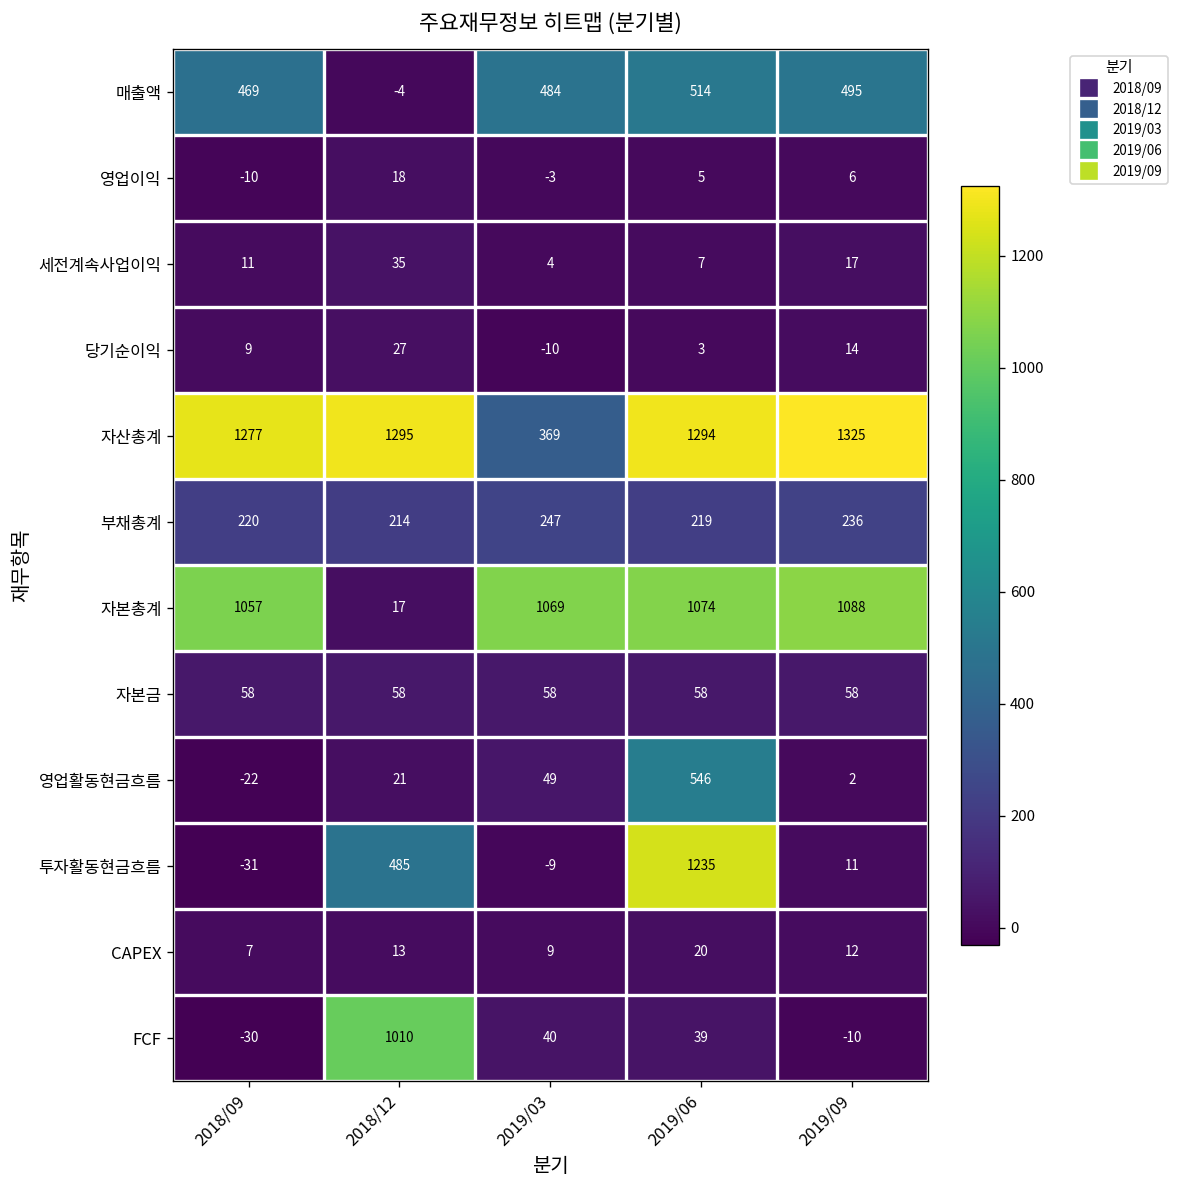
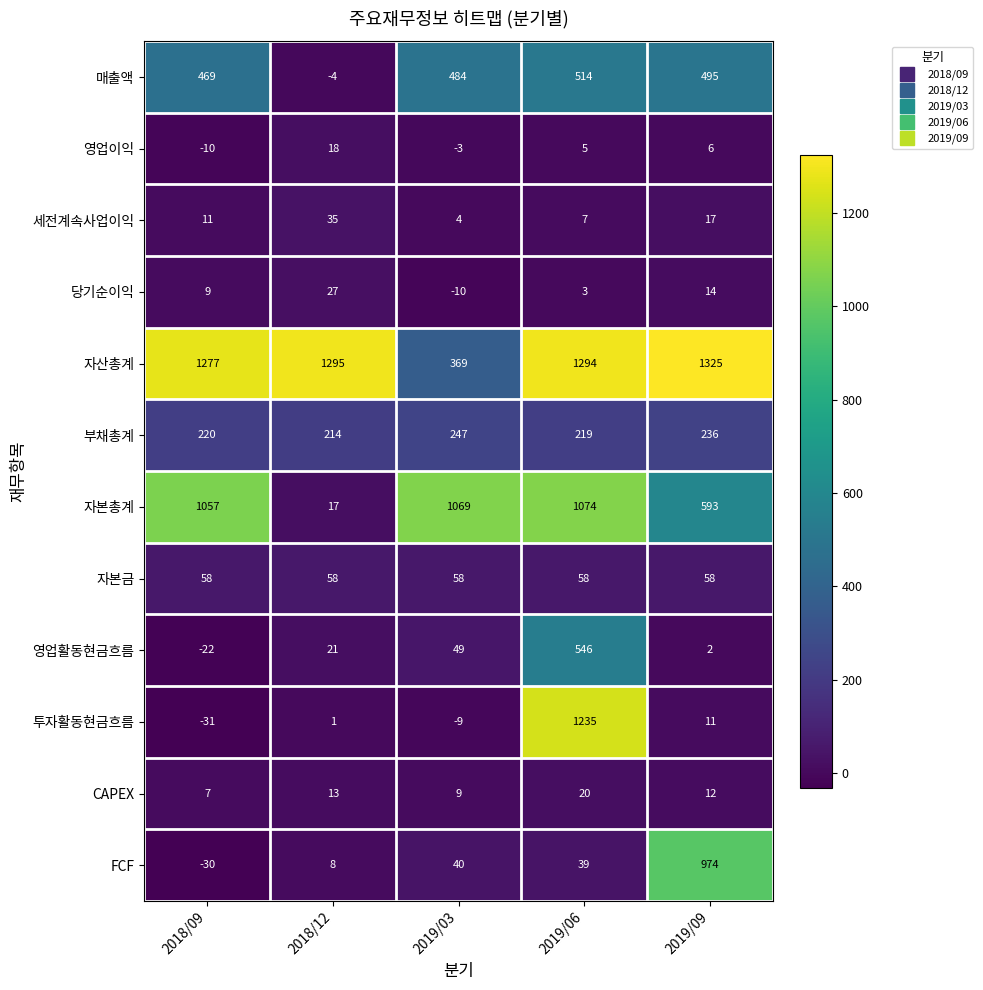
자본총계, 2019/09: 1088 -> 593
투자활동현금흐름, 2018/12: 485 -> 1
FCF, 2018/12: 1010 -> 8
FCF, 2019/09: -10 -> 974
